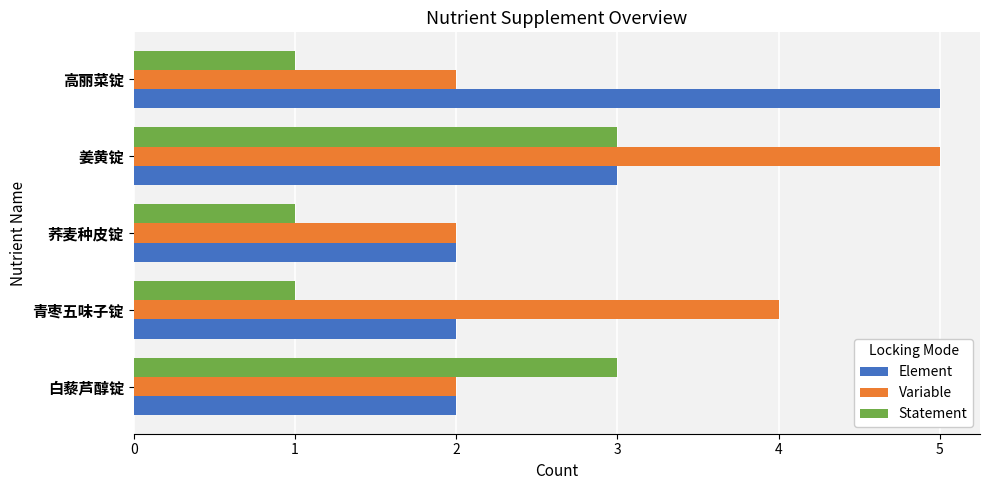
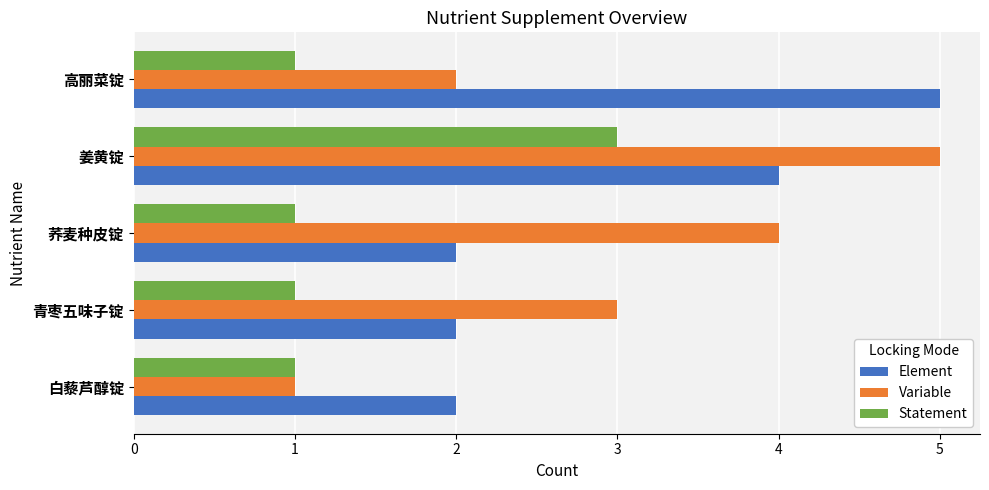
Element, 姜黄锭: 3 -> 4
Variable, 荞麦种皮锭: 2 -> 4
Variable, 青枣五味子锭: 4 -> 3
Statement, 白藜芦醇锭: 3 -> 1
Variable, 白藜芦醇锭: 2 -> 1
